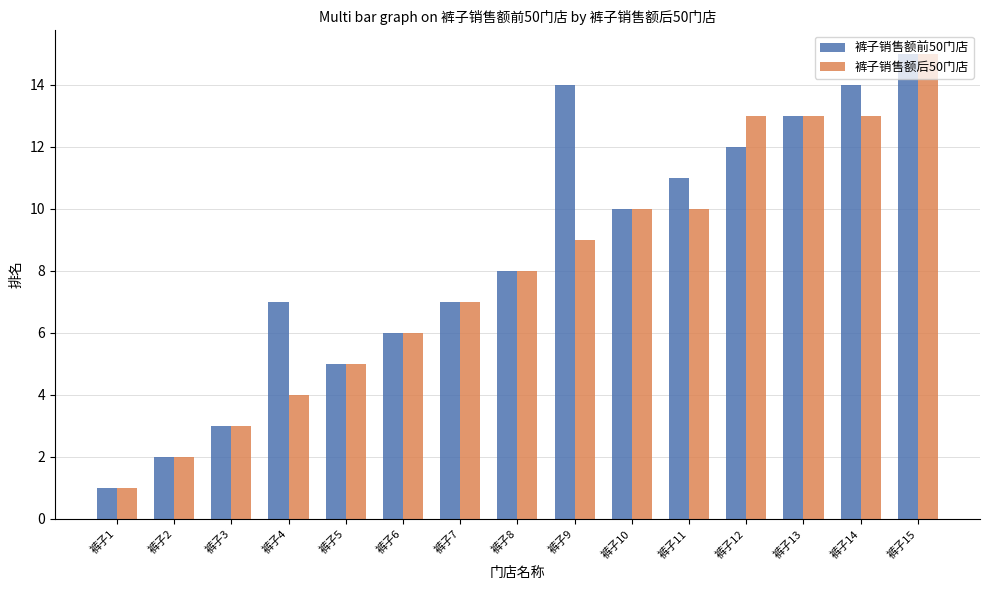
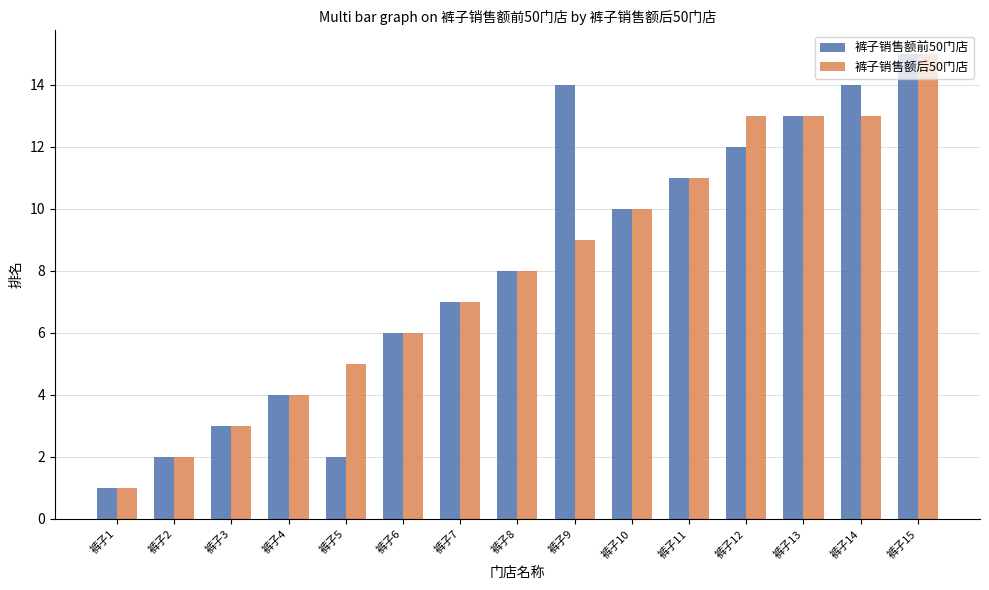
裤子销售额前50门店, 裤子4: 7 -> 4
裤子销售额前50门店, 裤子5: 5 -> 2
裤子销售额后50门店, 裤子11: 10.0 -> 11.0
